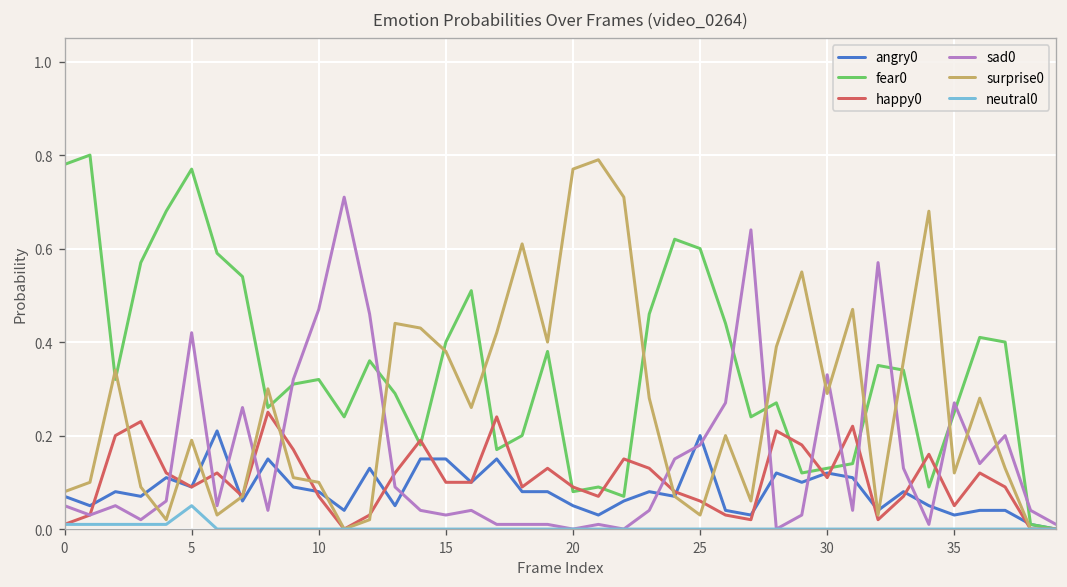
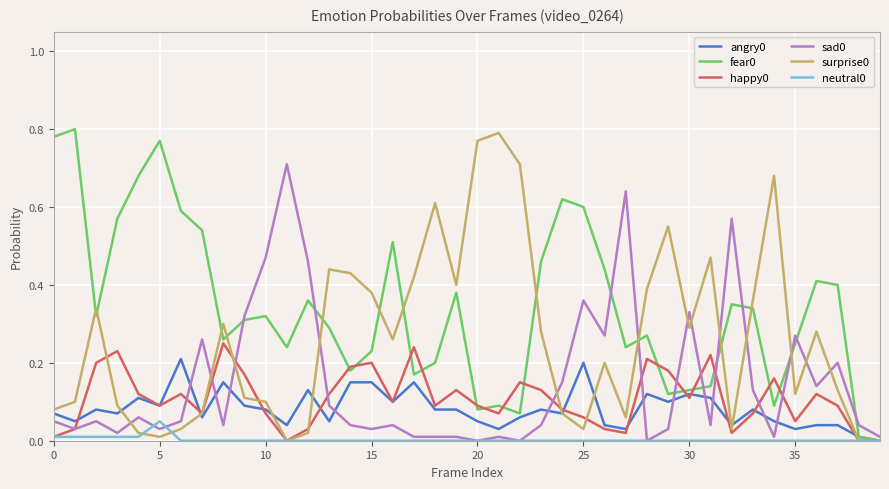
sad0, 5: 0.42 -> 0.03
surprise0, 5: 0.19 -> 0.01
fear0, 15: 0.40 -> 0.23
happy0, 15: 0.1 -> 0.2
sad0, 25: 0.18 -> 0.36
